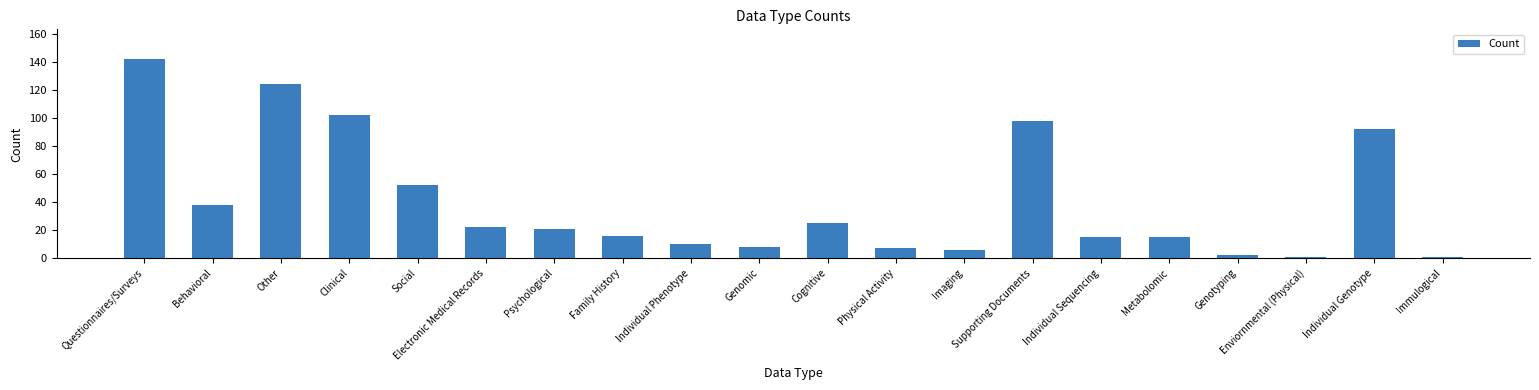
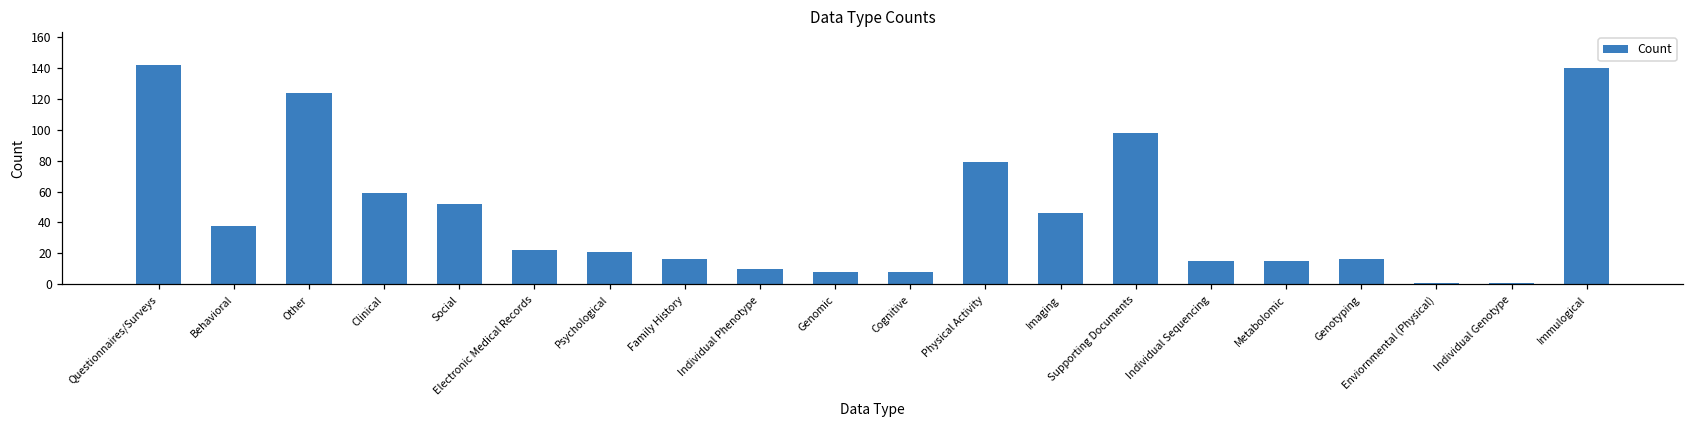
Clinical: 102 -> 59
Cognitive: 25 -> 8
Physical Activity: 7 -> 79
Imaging: 6 -> 46
Genotyping: 2 -> 16
Individual Genotype: 92 -> 1
Immulogical: 1 -> 140
